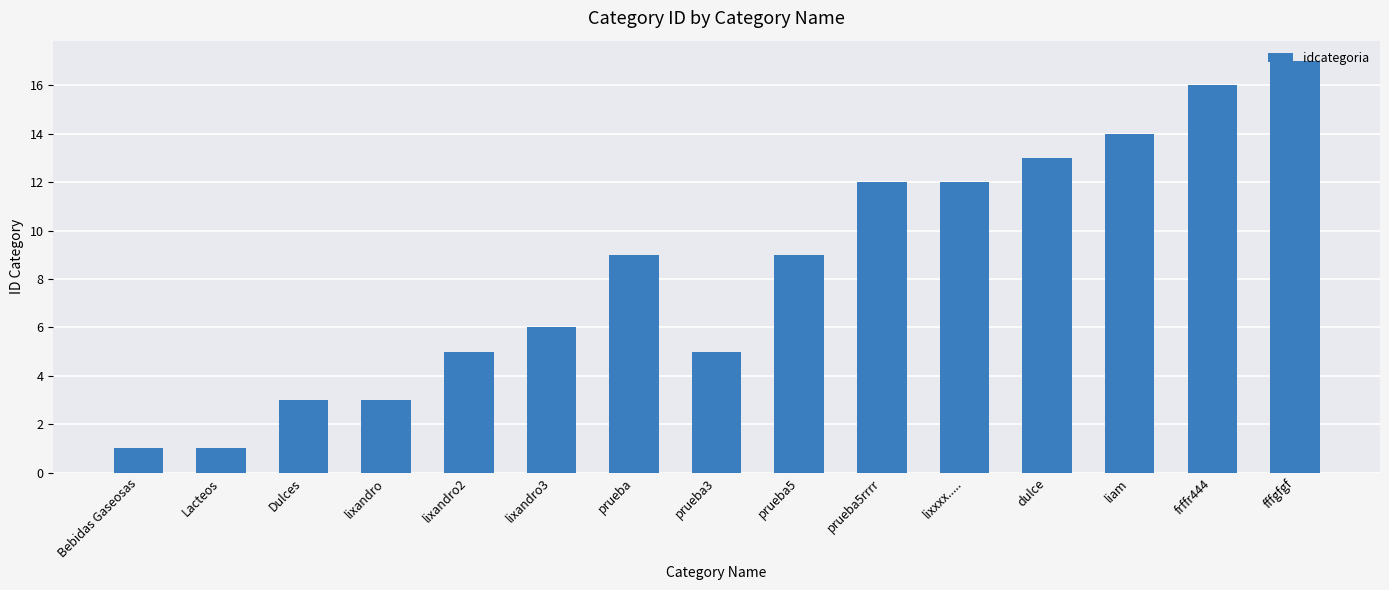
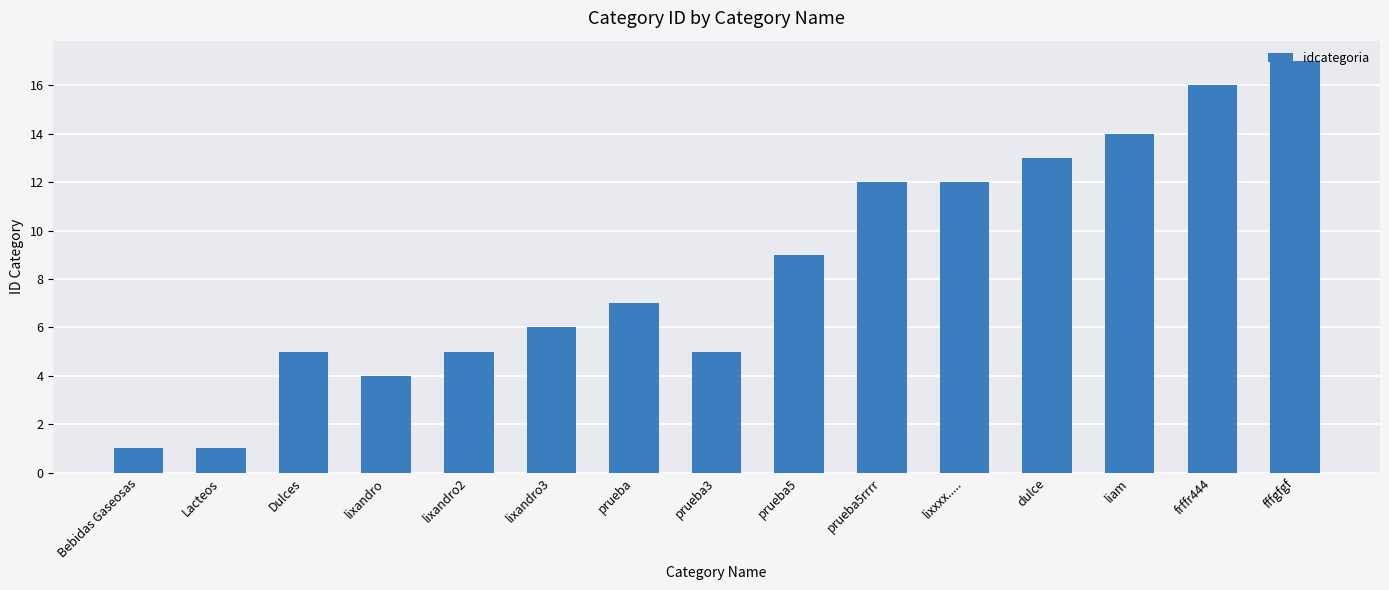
Dulces: 3 -> 5
lixandro: 3 -> 4
prueba: 9 -> 7
